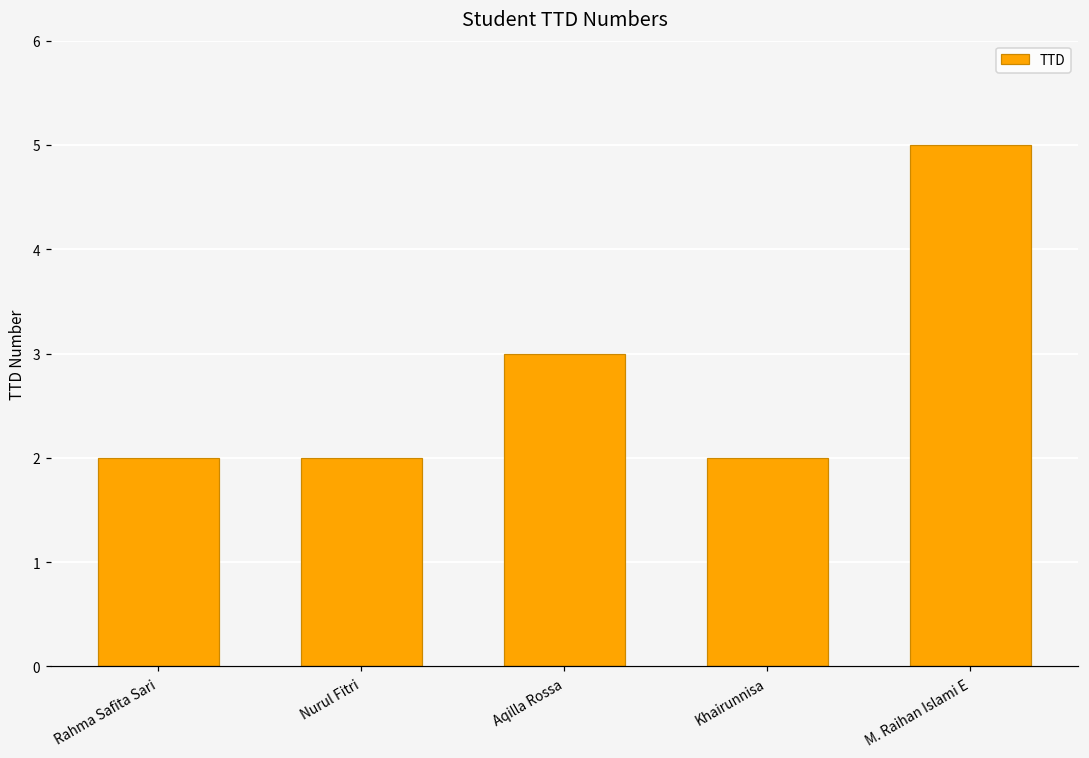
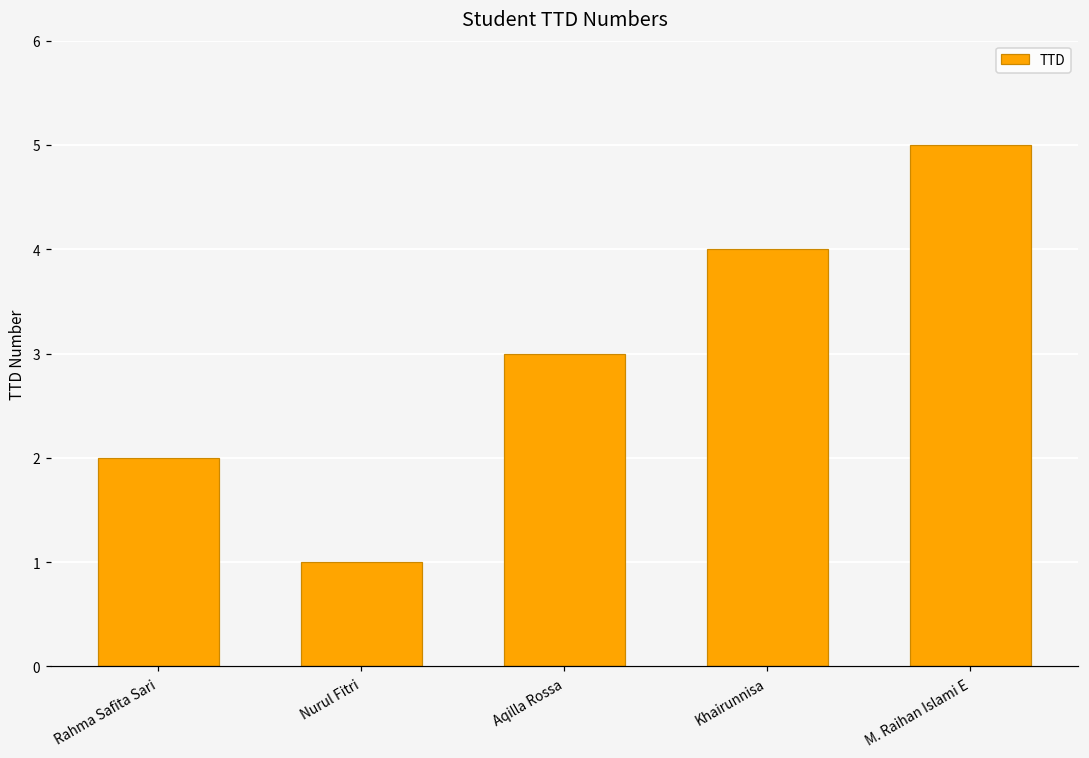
Nurul Fitri: 2 -> 1
Khairunnisa: 2 -> 4
